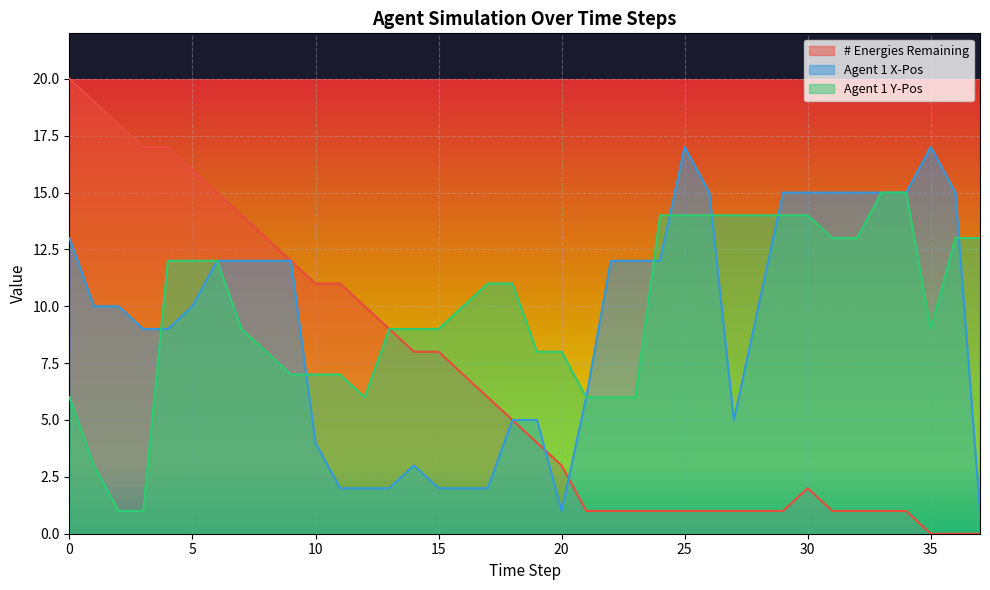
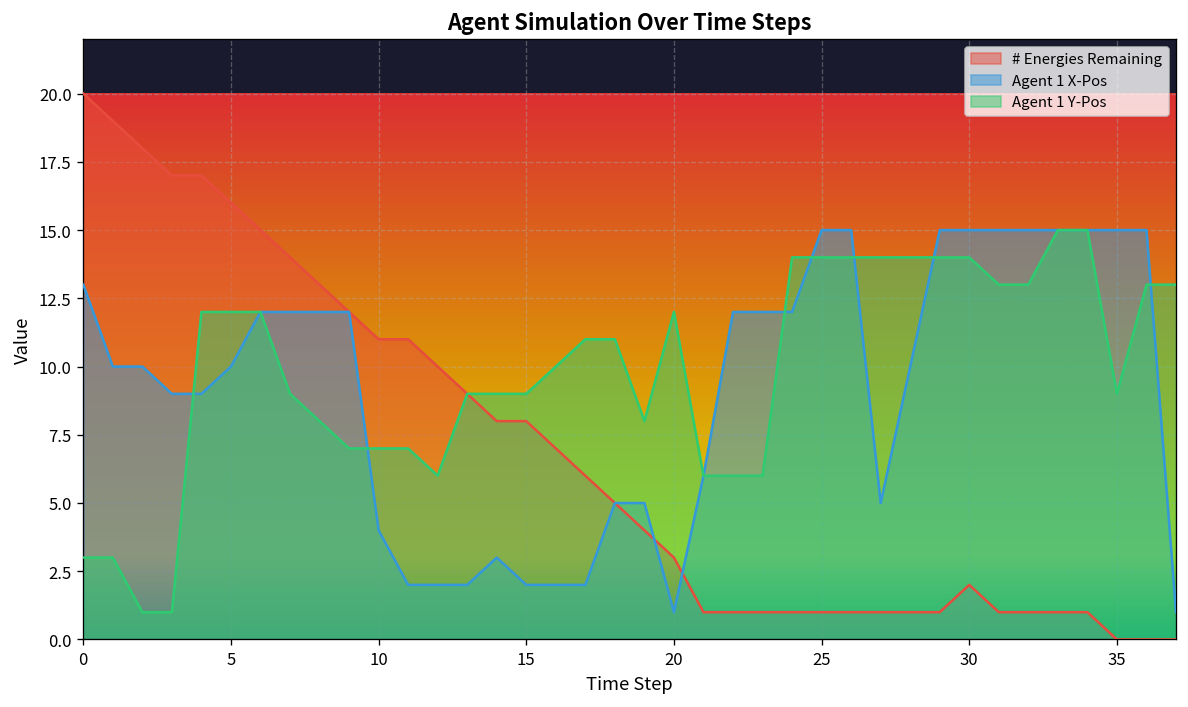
Agent 1 Y-Pos, 0: 6 -> 3
Agent 1 Y-Pos, 20: 8 -> 12
Agent 1 X-Pos, 25: 17 -> 15
Agent 1 X-Pos, 35: 17 -> 15
